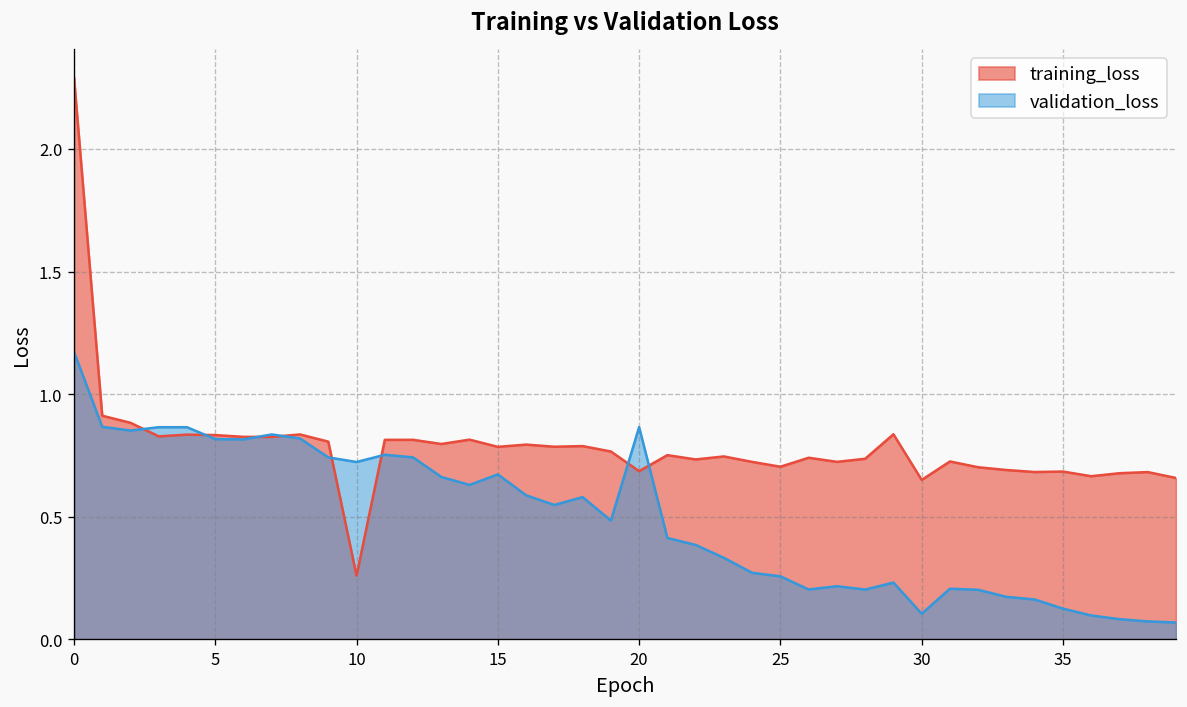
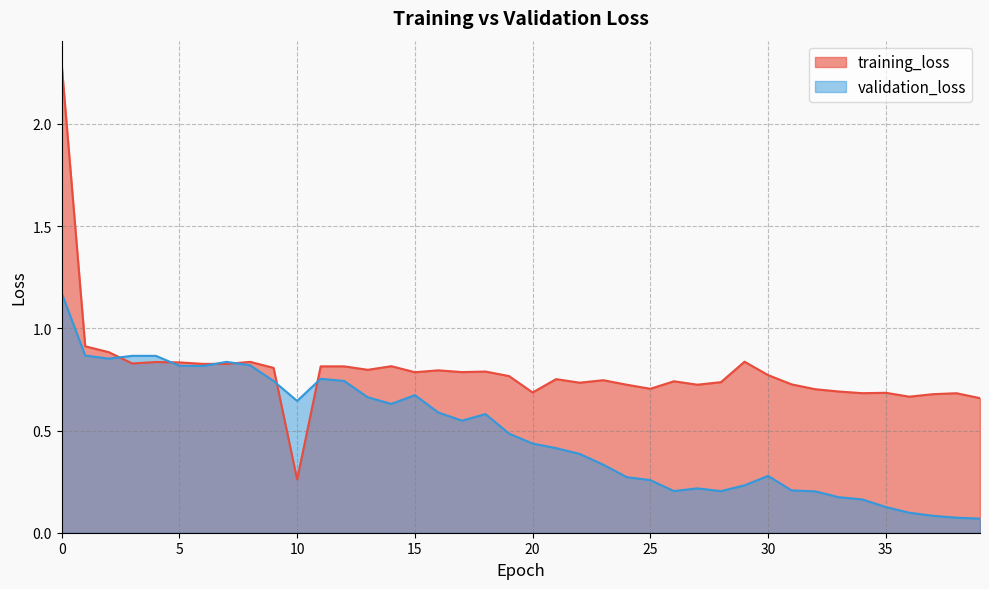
validation_loss, 10: 0.72 -> 0.64
validation_loss, 20: 0.87 -> 0.44
training_loss, 30: 0.65 -> 0.77
validation_loss, 30: 0.10 -> 0.28
